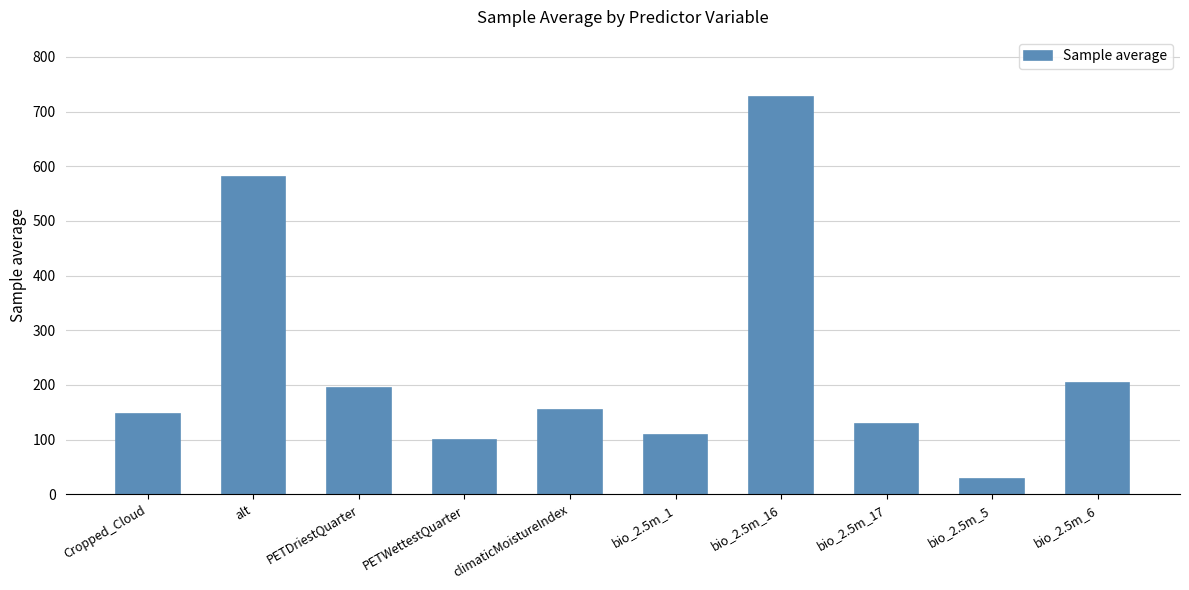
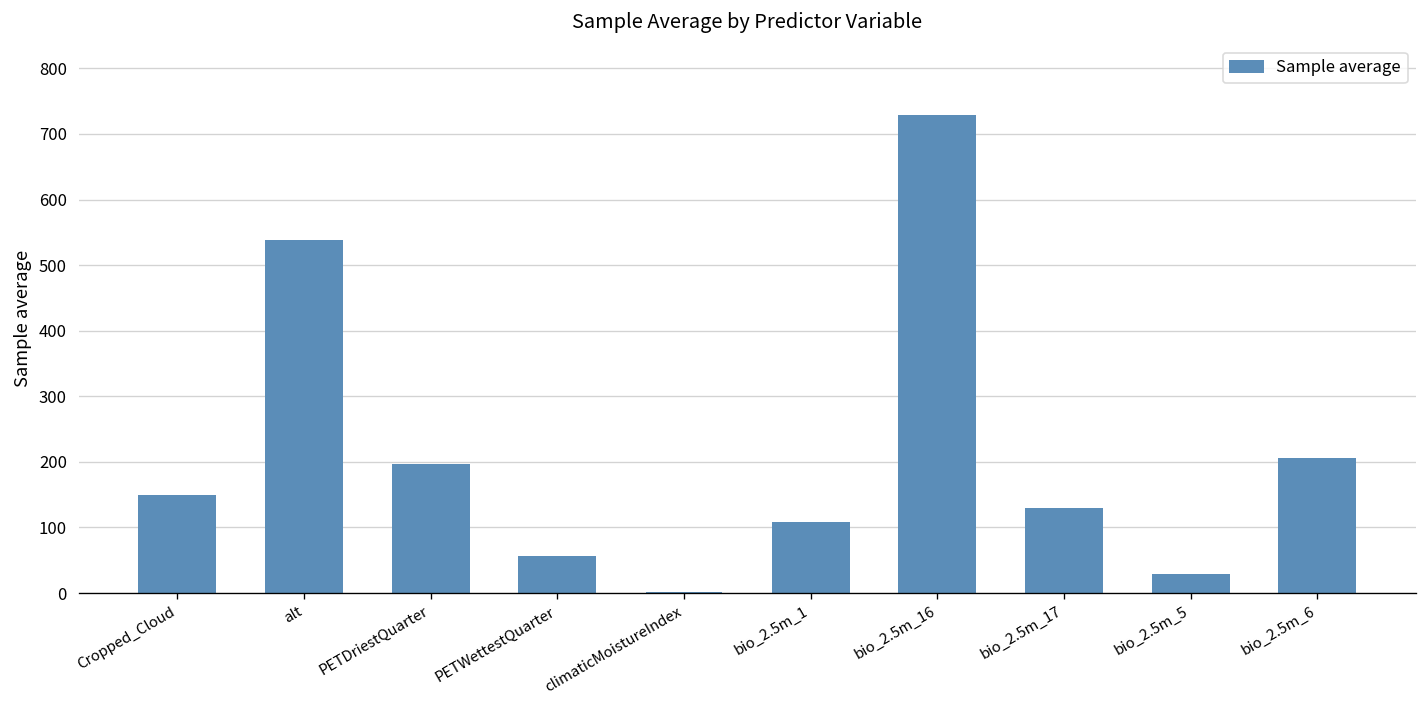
alt: 580 -> 540
PETWettestQuarter: 100 -> 60
climaticMoistureIndex: 150 -> 0
